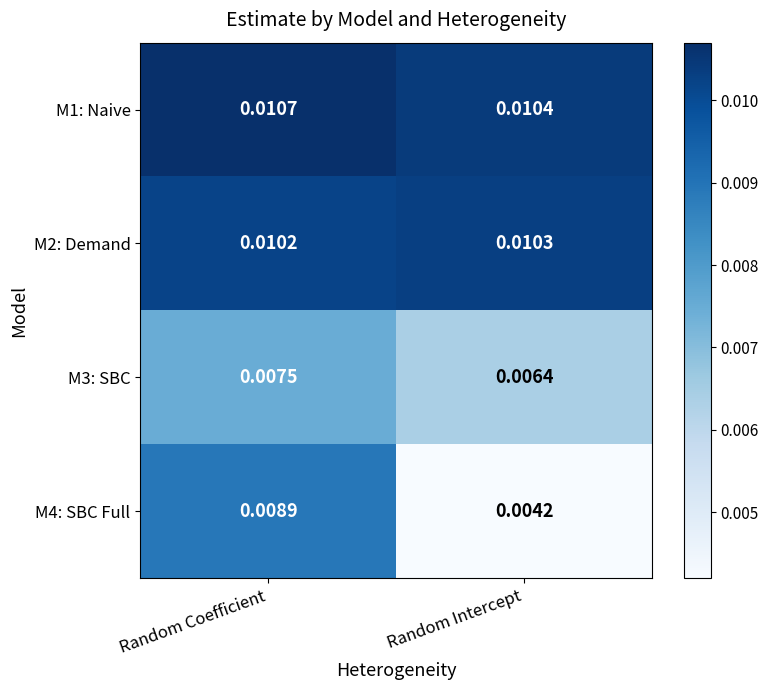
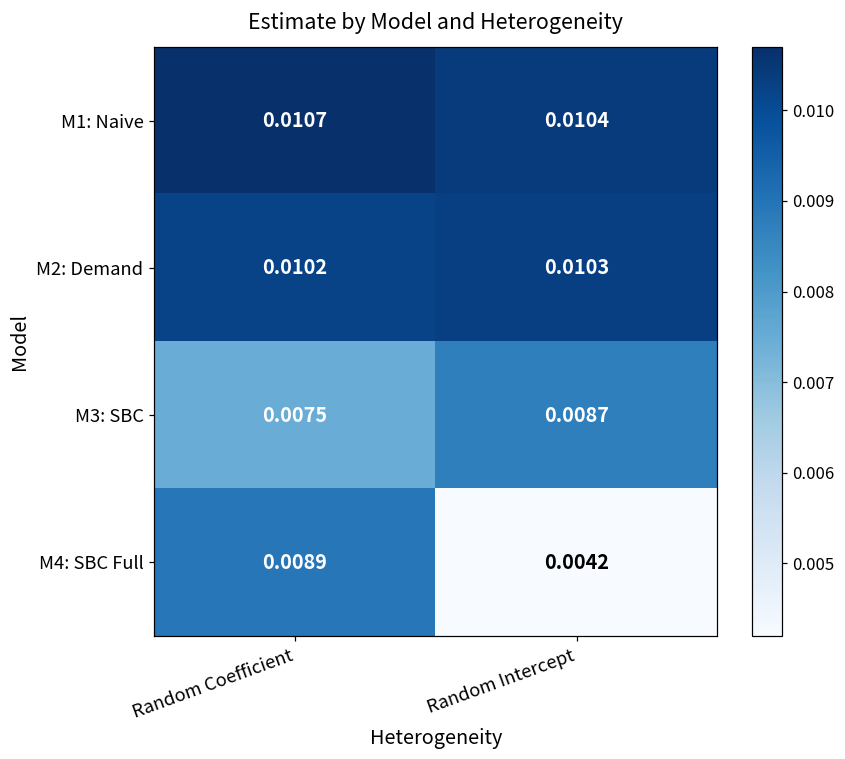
M3: SBC, Random Intercept: 0.0064 -> 0.0087
